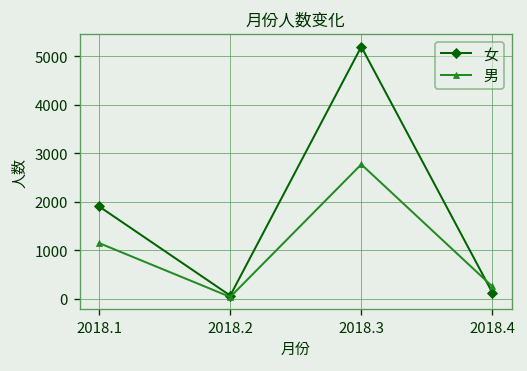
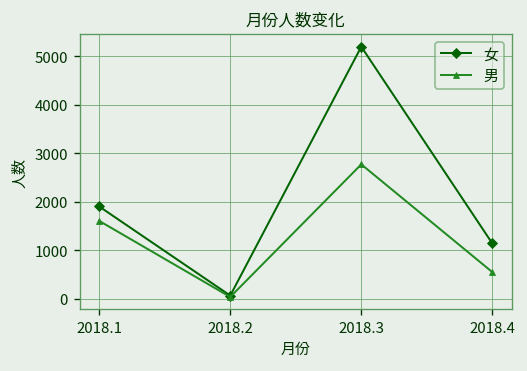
男, 2018.1: 1100 -> 1600
女, 2018.4: 100 -> 1100
男, 2018.4: 300 -> 500
